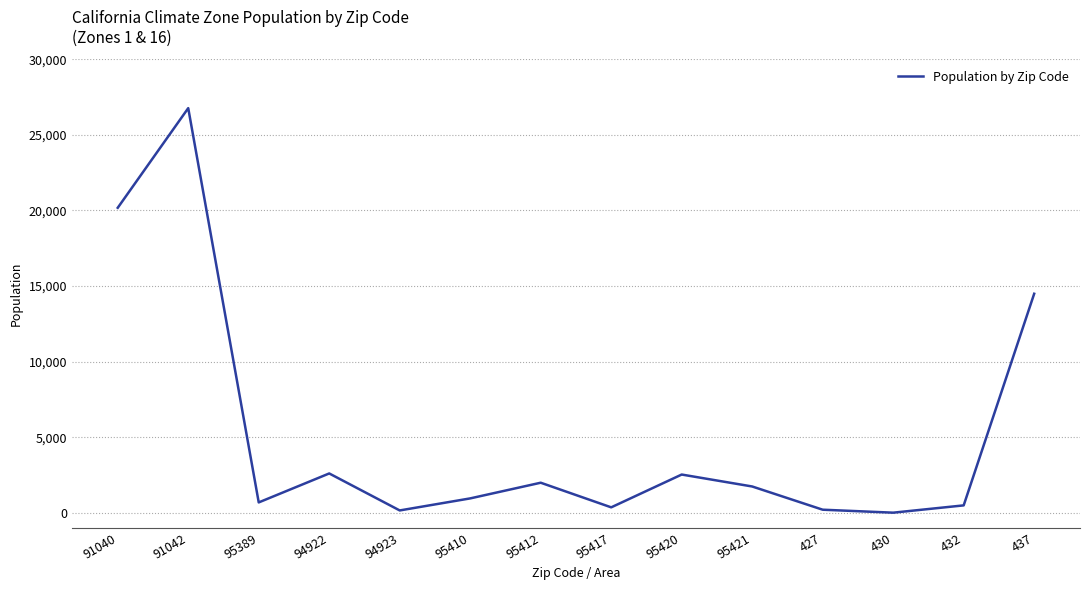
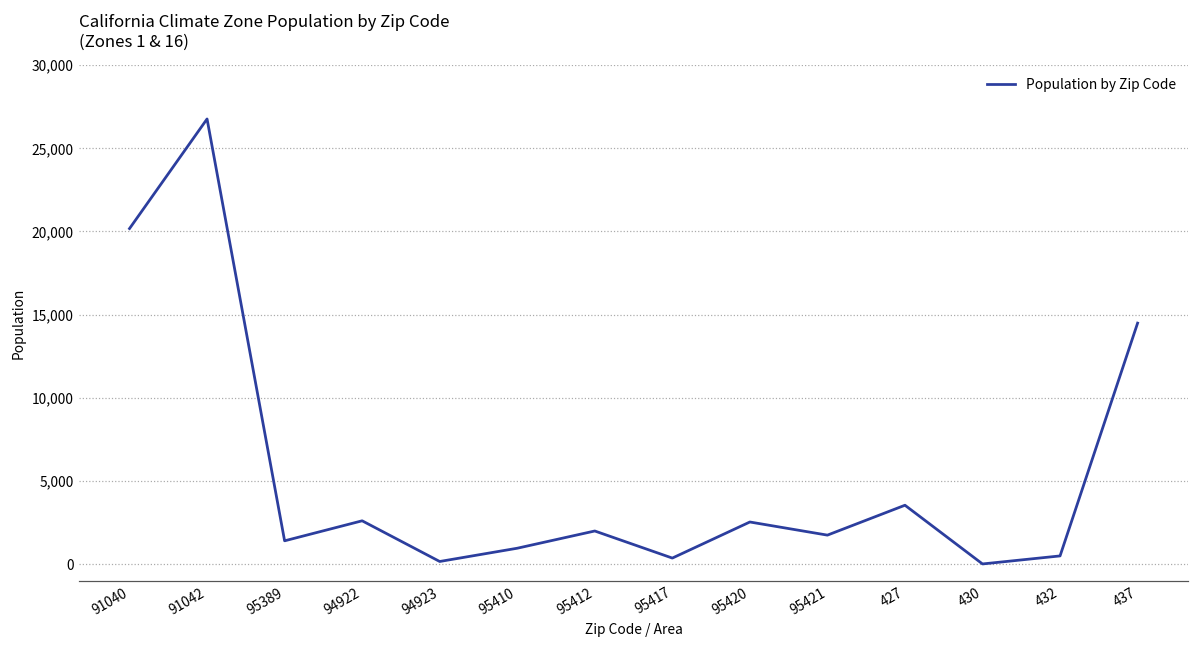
95389: 700 -> 1,400
427: 200 -> 3,500
